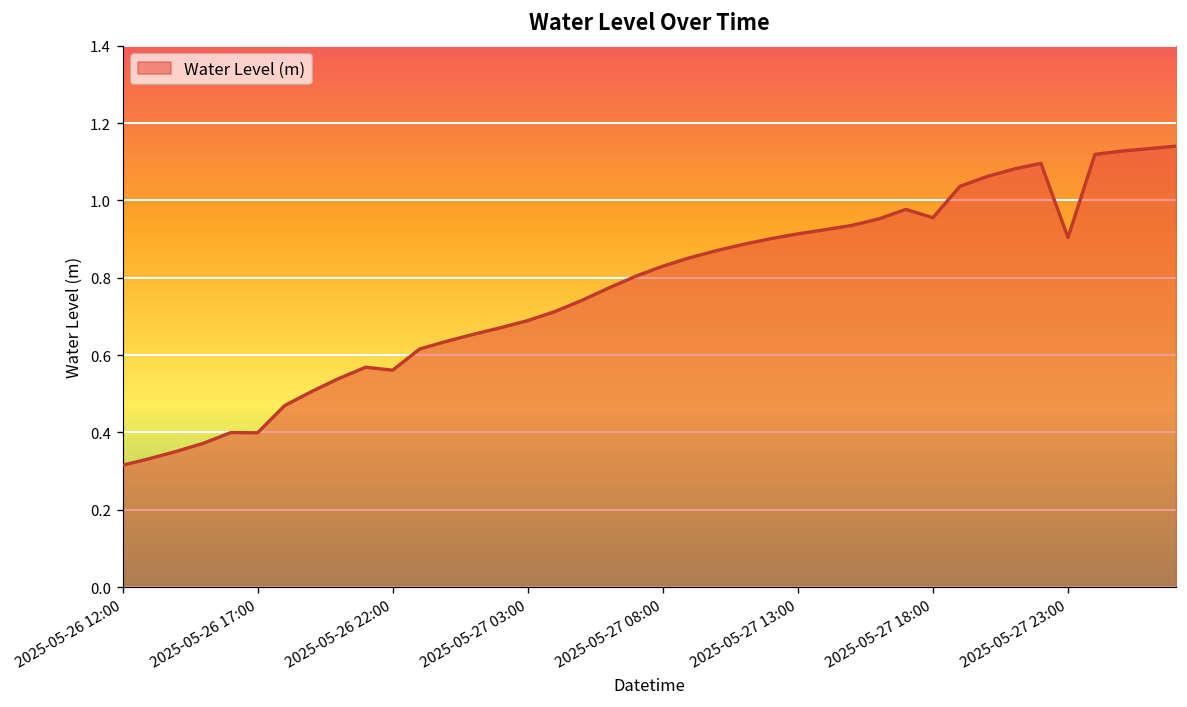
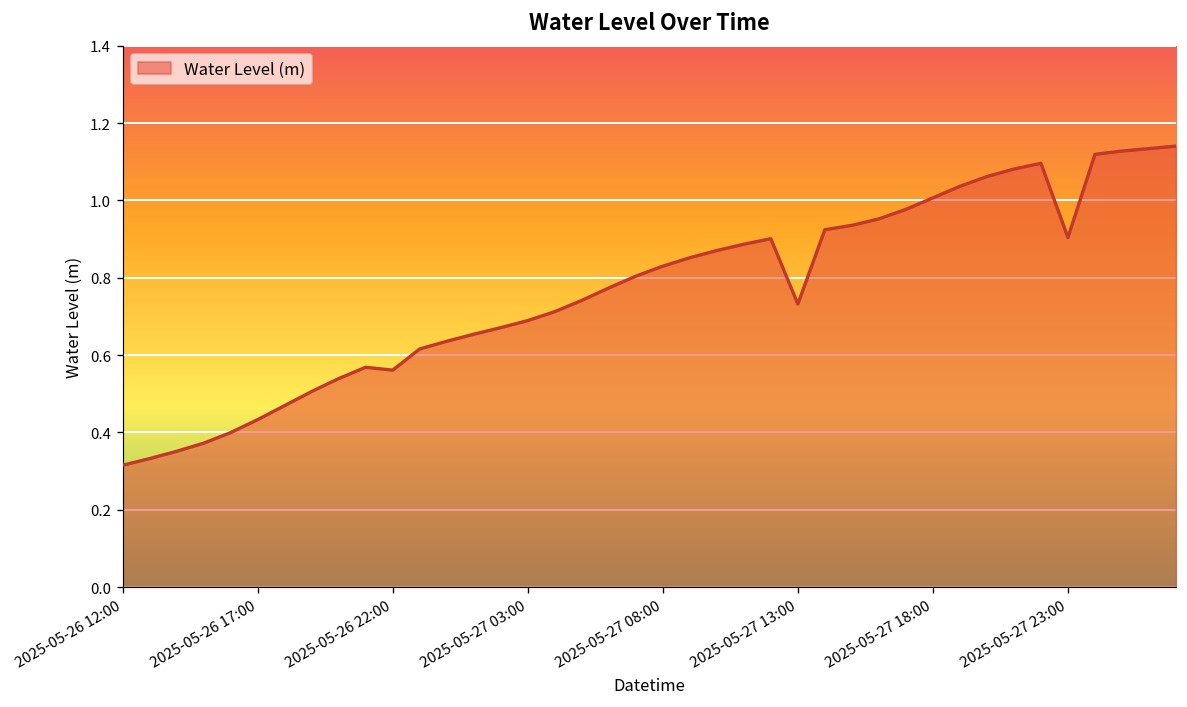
2025-05-26 17:00: 0.40 -> 0.43
2025-05-27 13:00: 0.91 -> 0.73
2025-05-27 18:00: 0.96 -> 1.01
